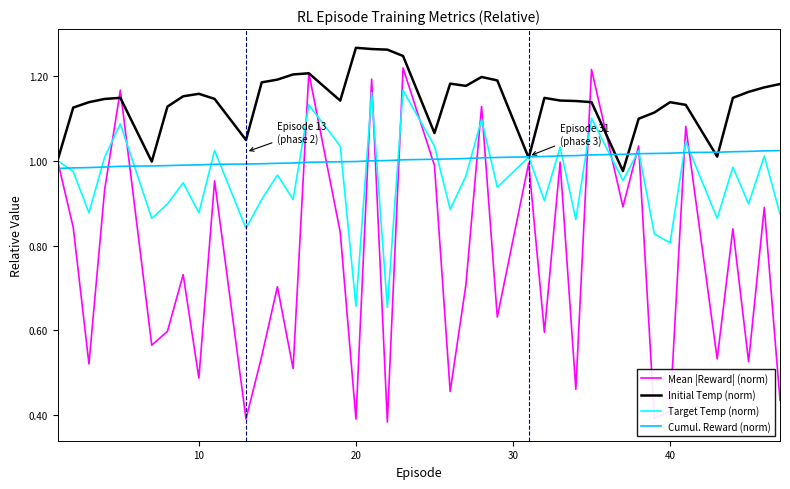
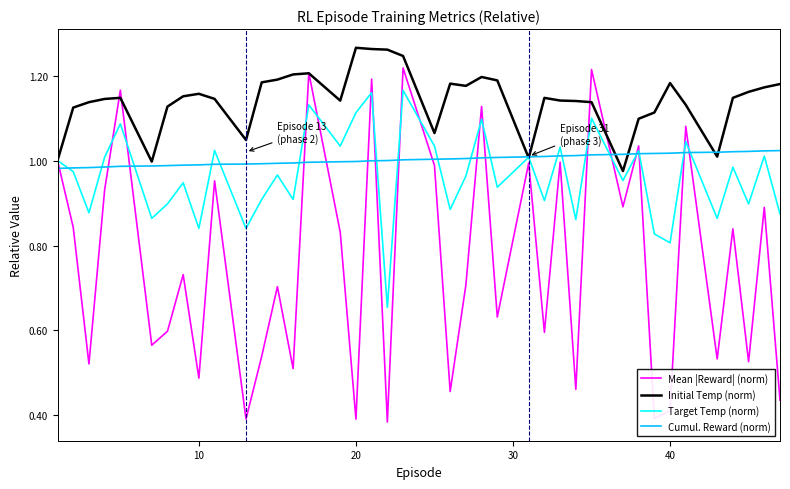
Target Temp (norm), 10: 0.88 -> 0.84
Target Temp (norm), 20: 0.66 -> 1.11
Initial Temp (norm), 40: 1.14 -> 1.18
